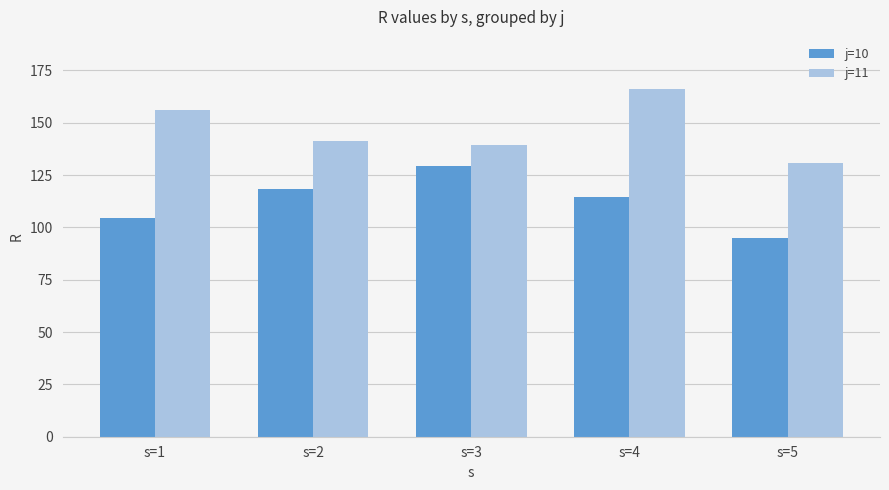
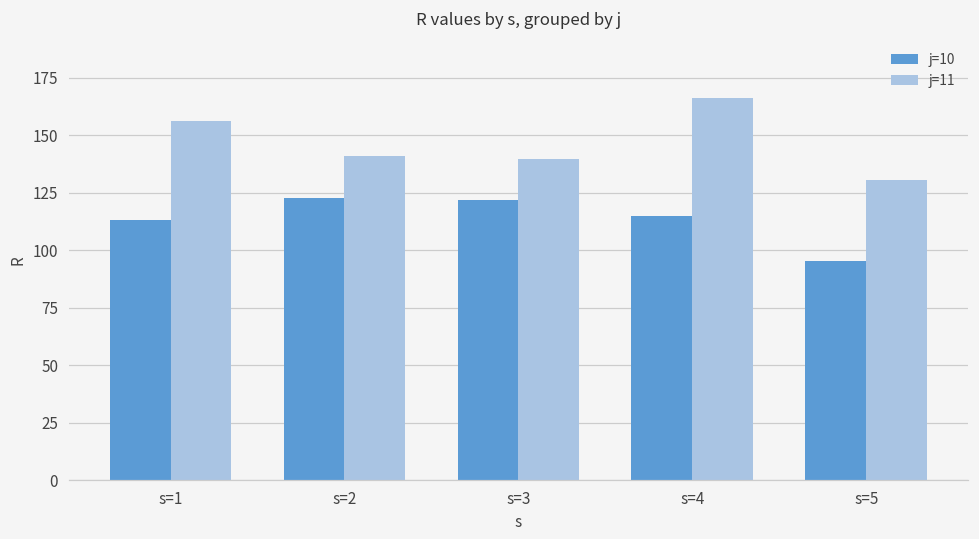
j=10, s=1: 104 -> 113
j=10, s=2: 118 -> 123
j=10, s=3: 129 -> 122
